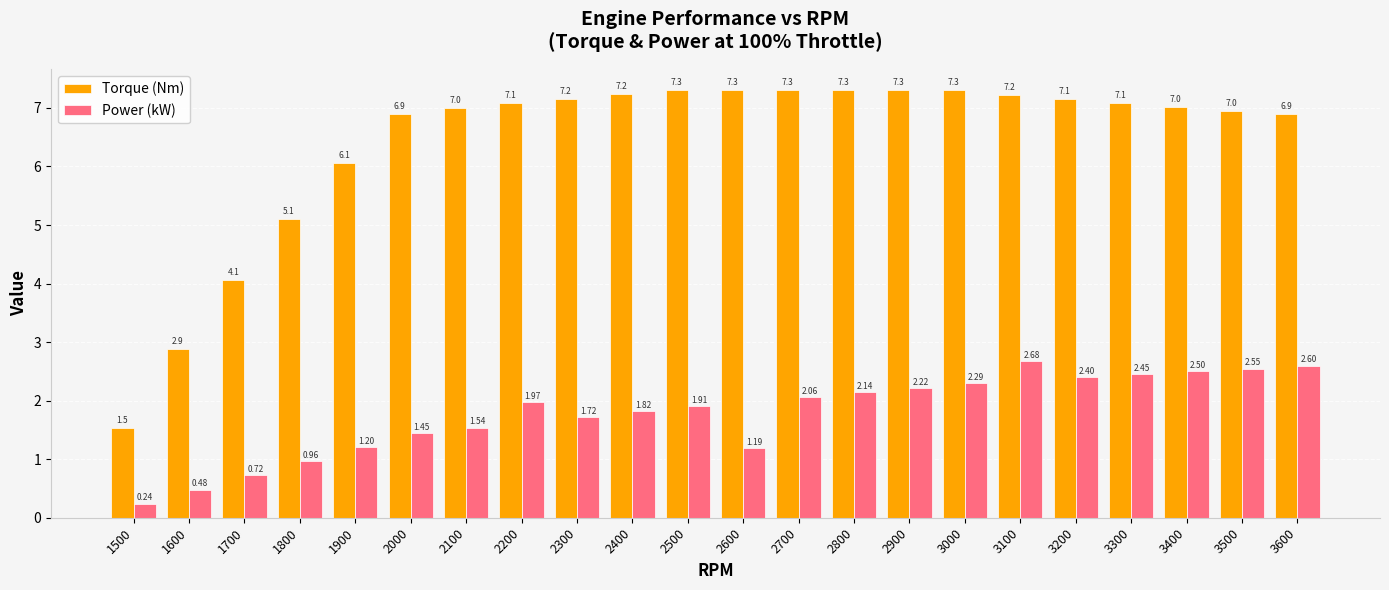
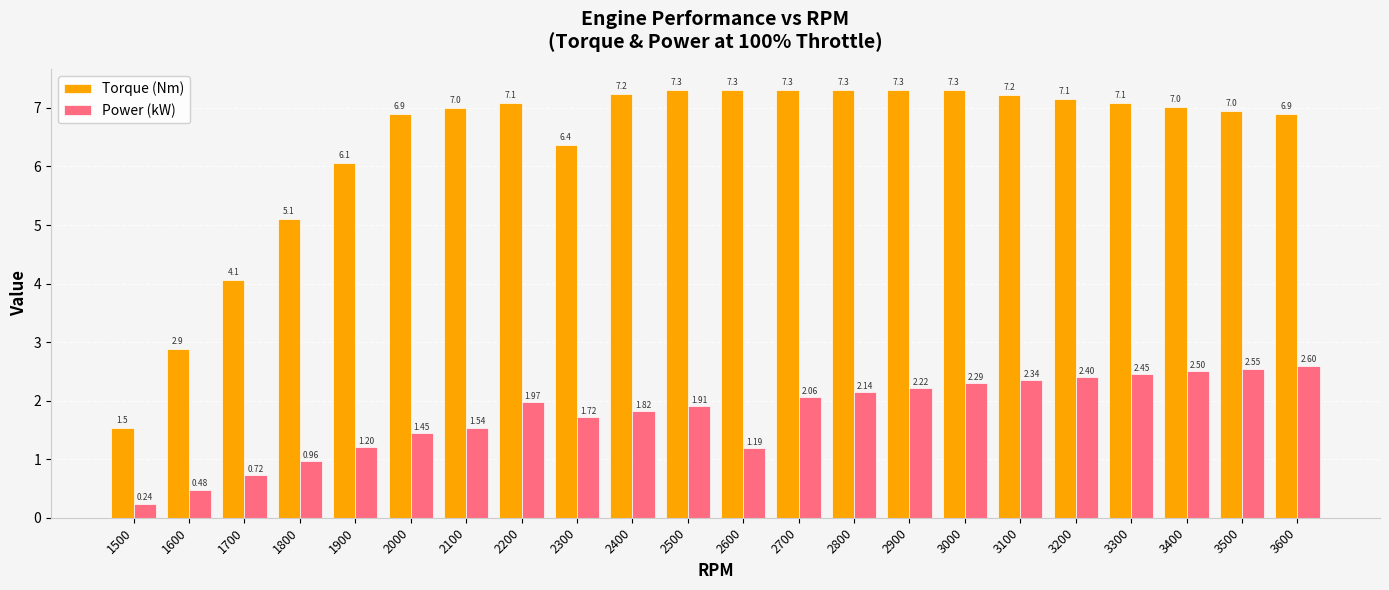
Torque (Nm), 2300: 7.2 -> 6.4
Power (kW), 3100: 2.68 -> 2.34
